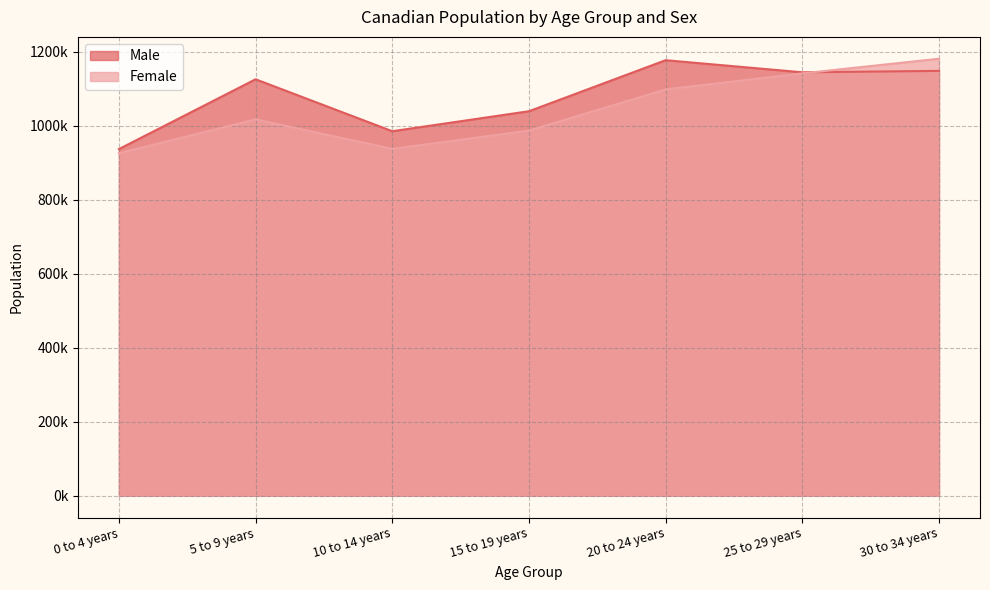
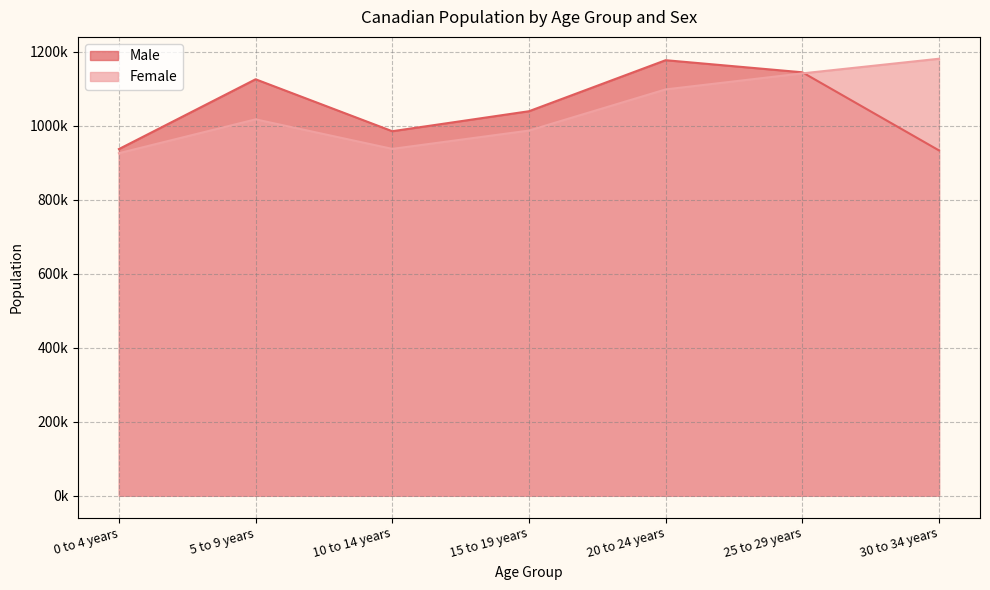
Male, 30 to 34 years: 1150000 -> 930000
